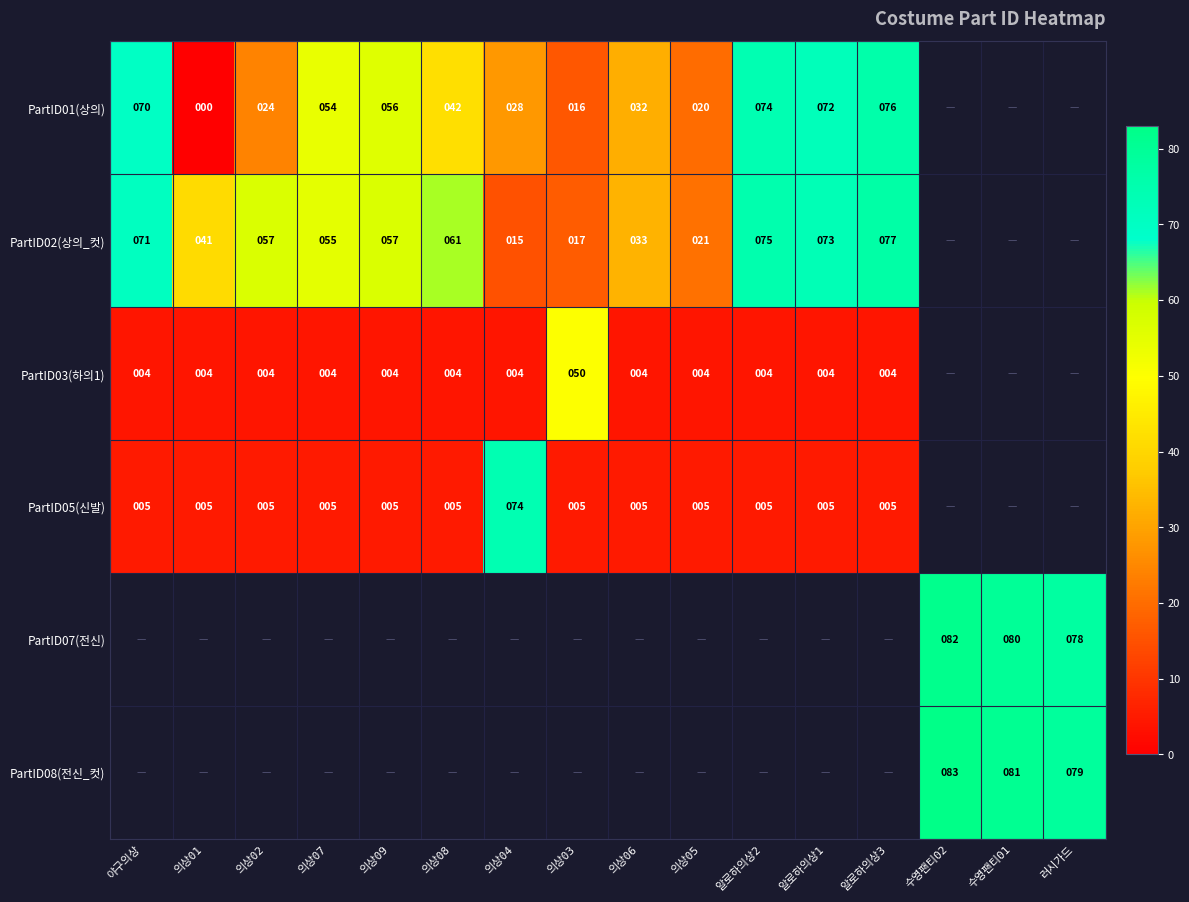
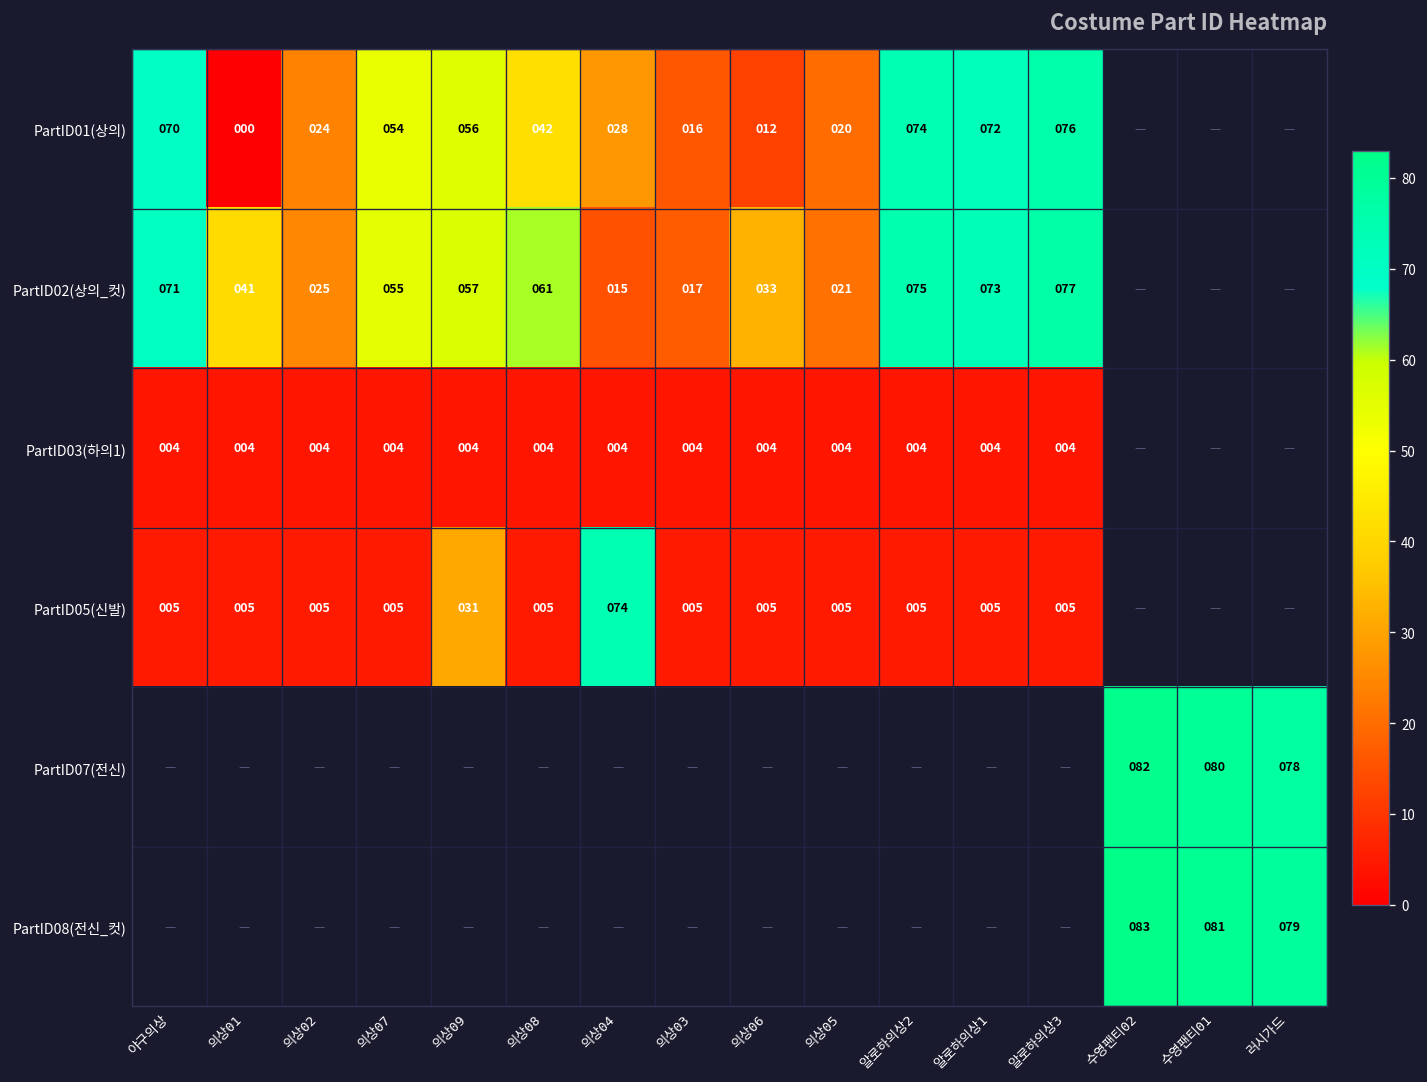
PartID01(상의), 의상06: 032 -> 012
PartID02(상의_컷), 의상02: 057 -> 025
PartID03(하의1), 의상03: 050 -> 004
PartID05(신발), 의상09: 005 -> 031
